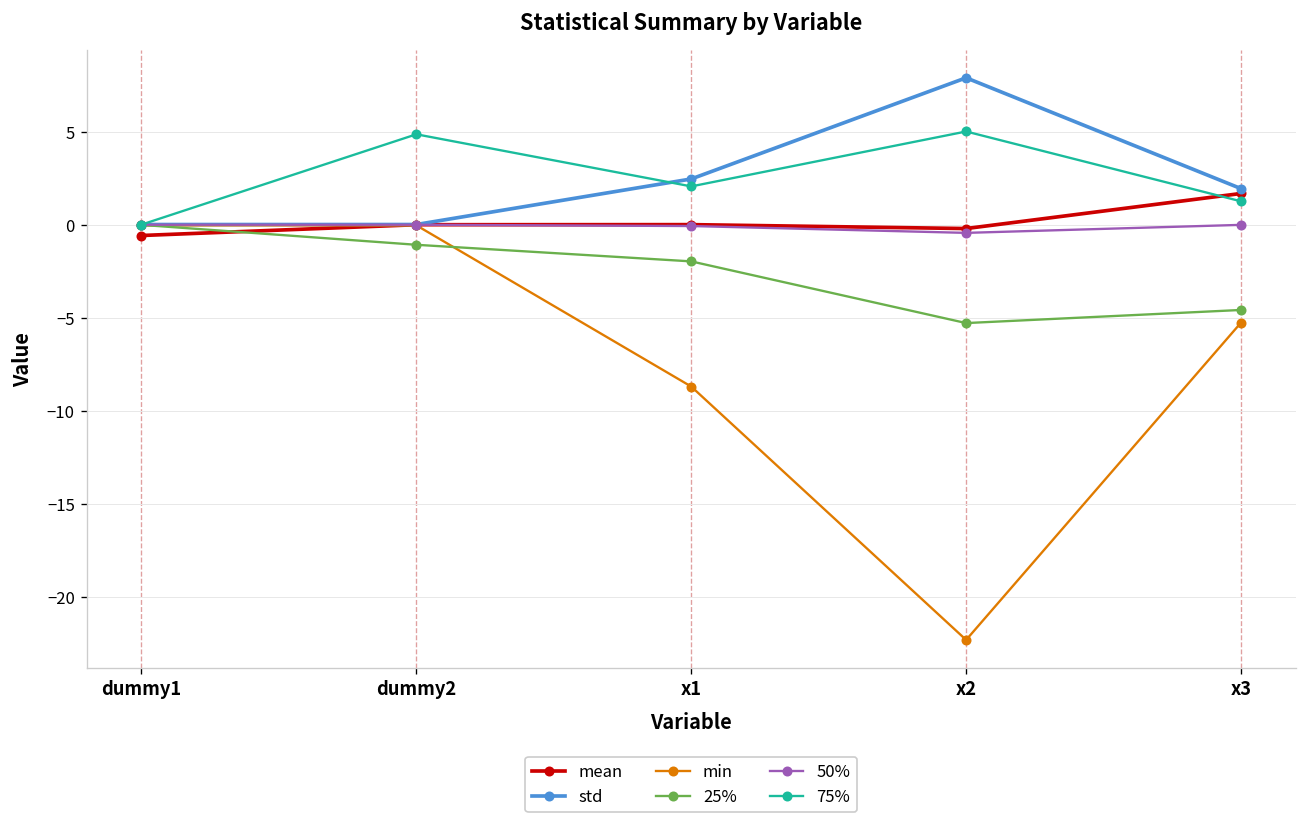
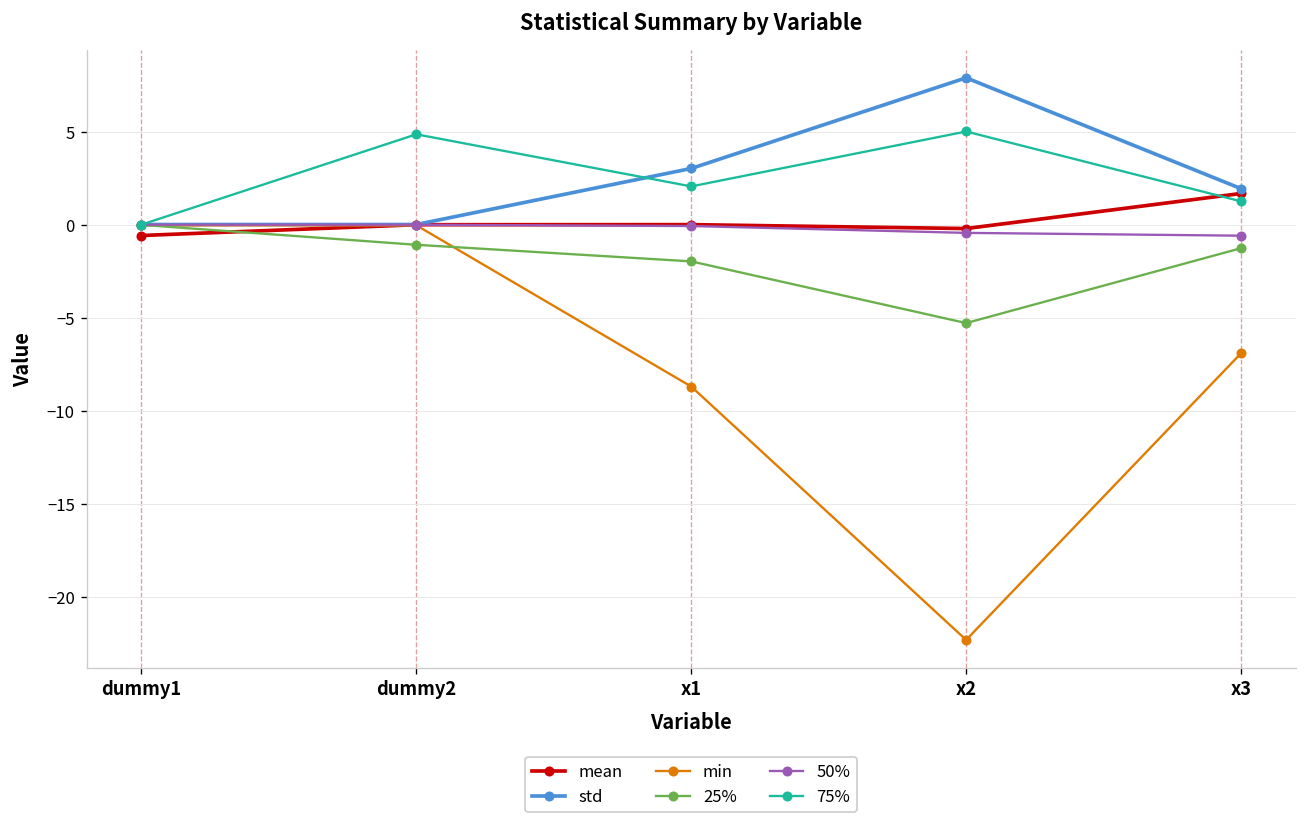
std, x1: 2.5 -> 3.0
min, x3: -5.3 -> -6.9
25%, x3: -4.6 -> -1.3
50%, x3: 0.0 -> -0.6
